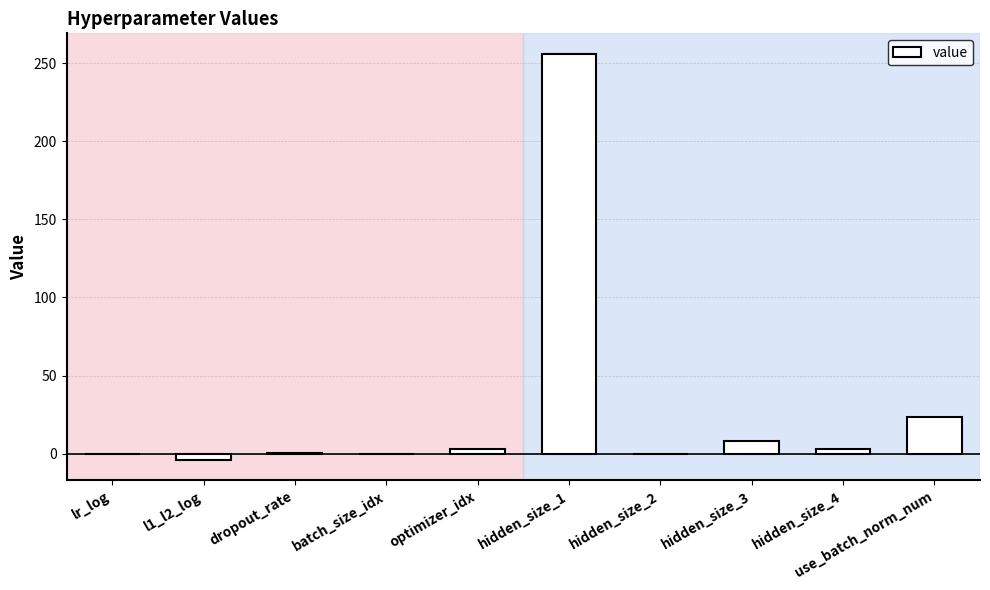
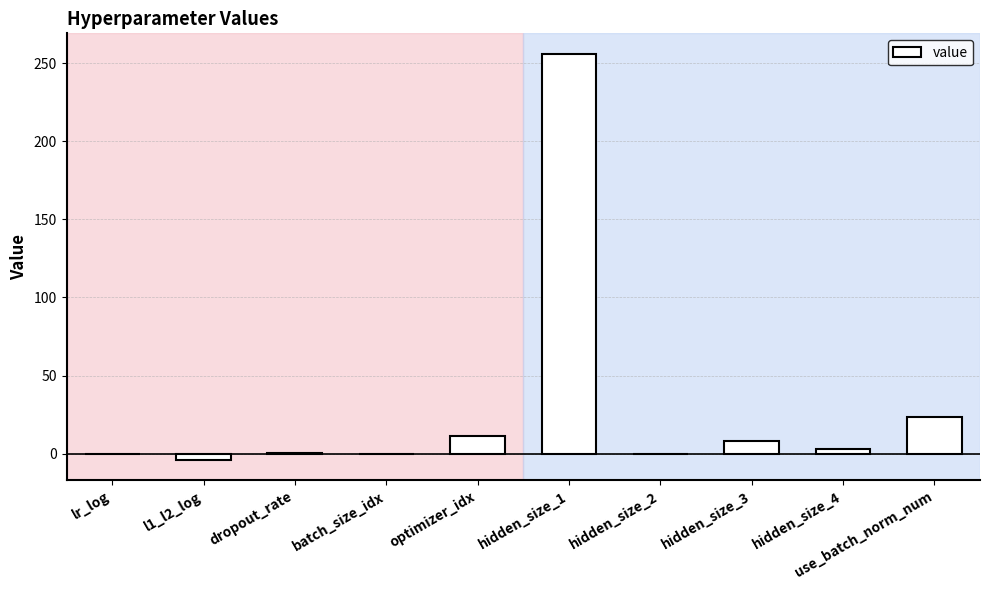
optimizer_idx: 3 -> 11
